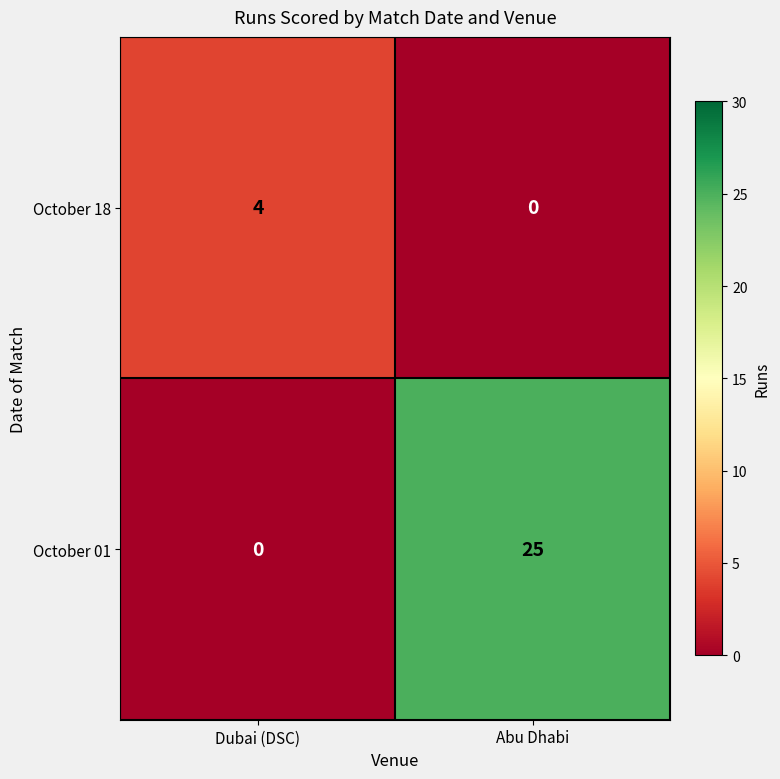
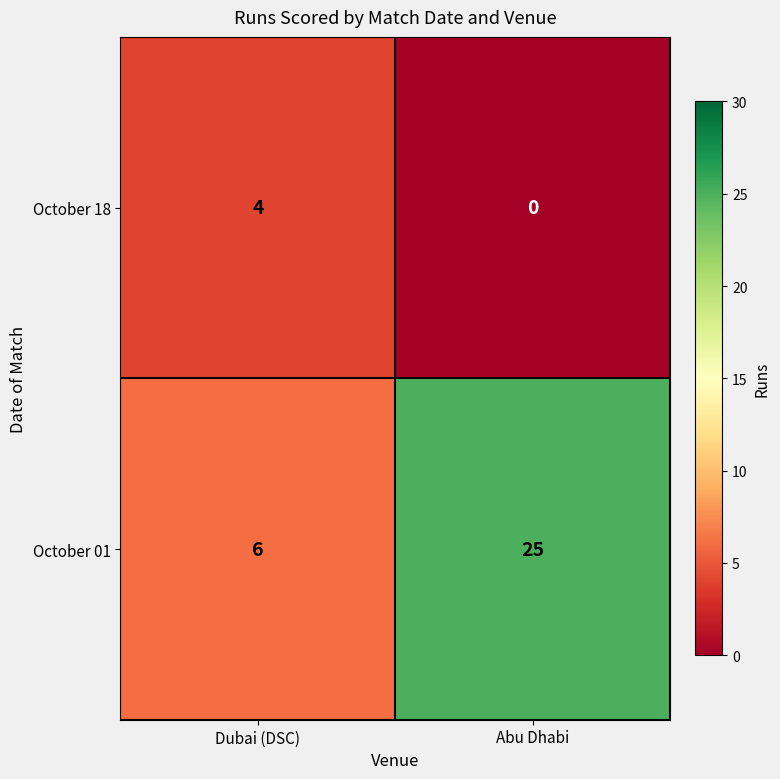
October 01, Dubai (DSC): 0 -> 6
